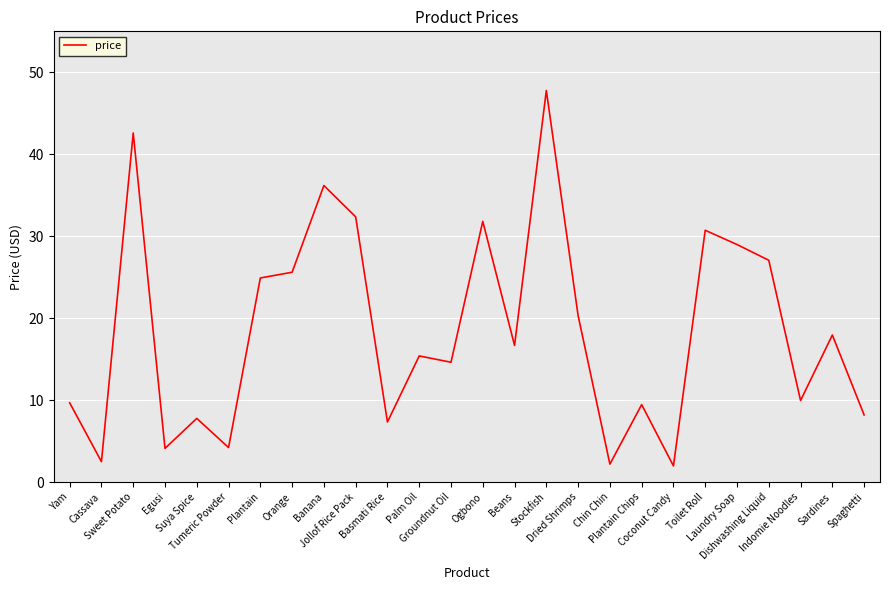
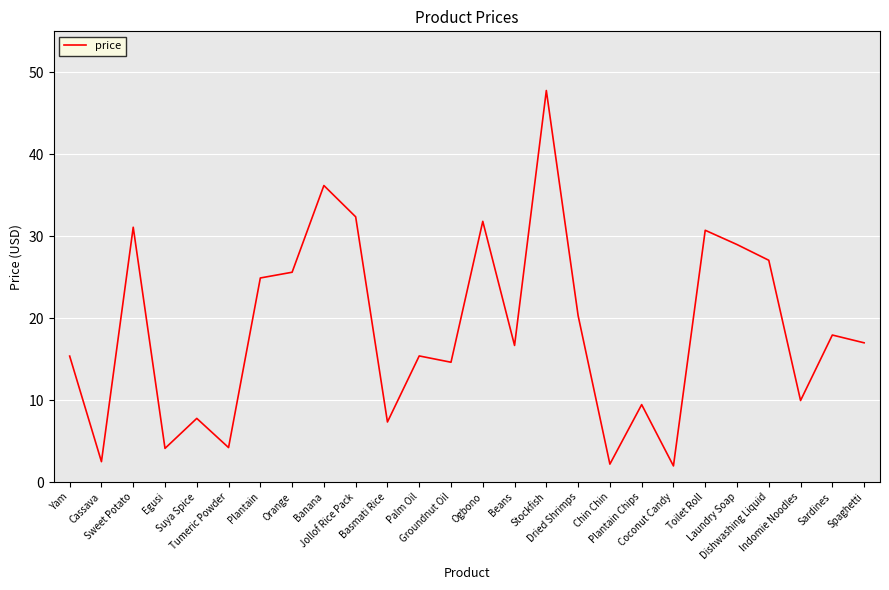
Yam: 10 -> 15
Sweet Potato: 43 -> 31
Spaghetti: 8 -> 17
